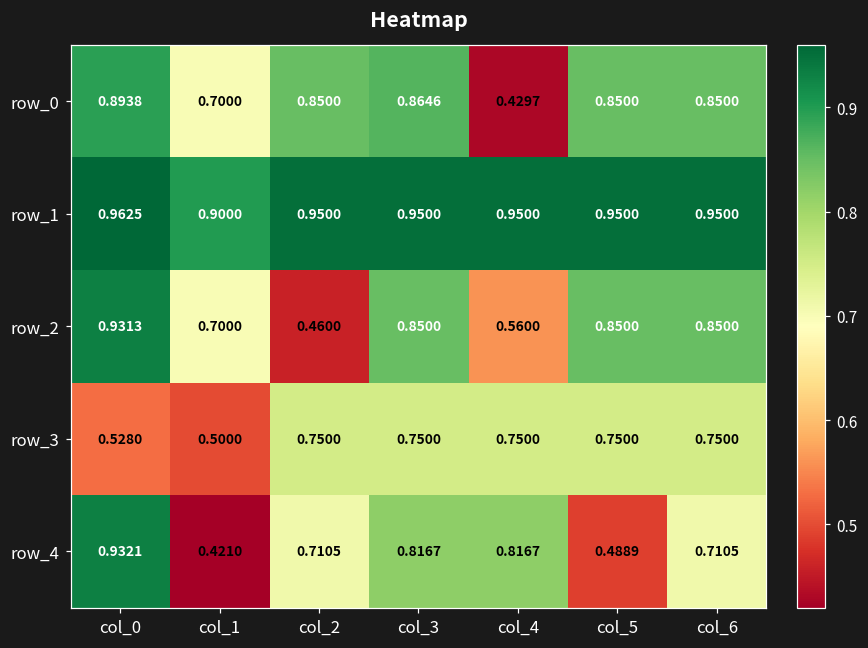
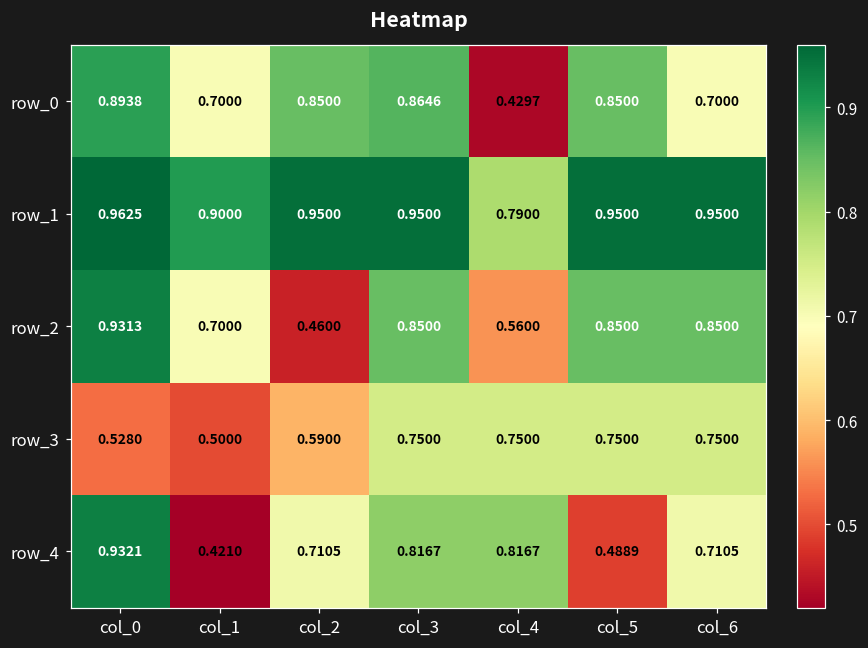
row_0, col_6: 0.8500 -> 0.7000
row_1, col_4: 0.9500 -> 0.7900
row_3, col_2: 0.7500 -> 0.5900
